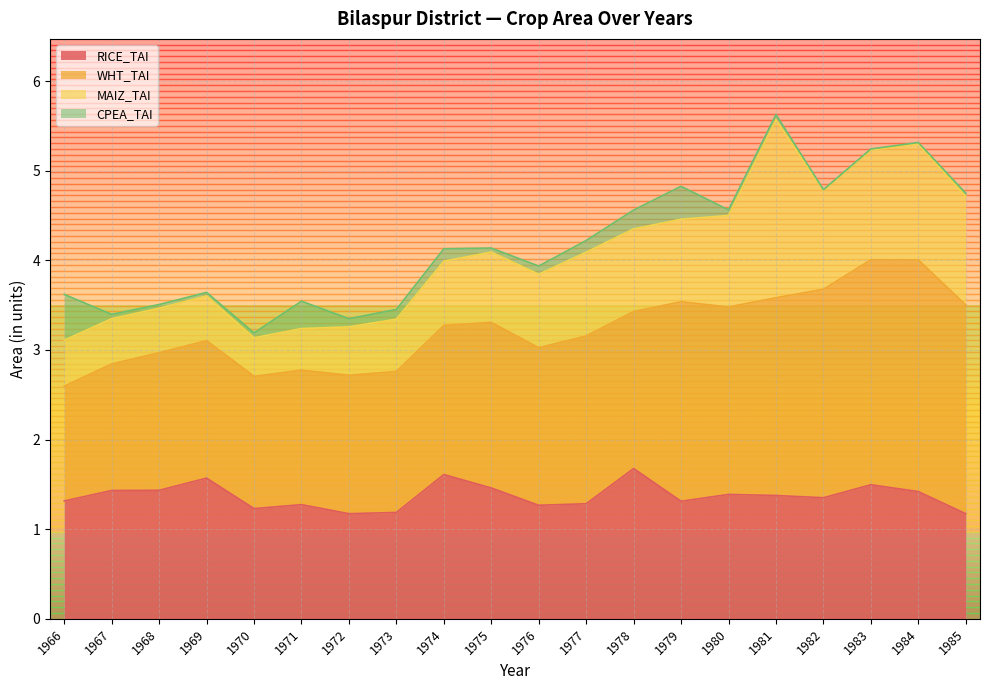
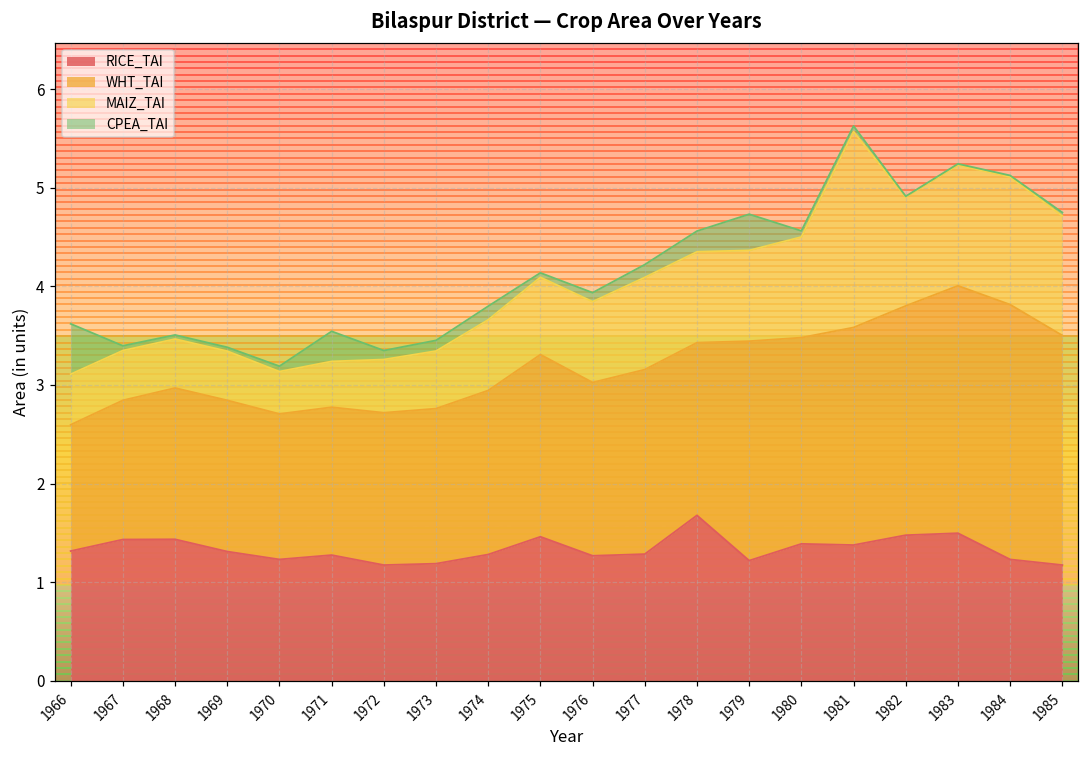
RICE_TAI, 1969: 1.6 -> 1.3
RICE_TAI, 1974: 1.6 -> 1.3
RICE_TAI, 1979: 1.3 -> 1.2
RICE_TAI, 1982: 1.4 -> 1.5
RICE_TAI, 1984: 1.4 -> 1.2
